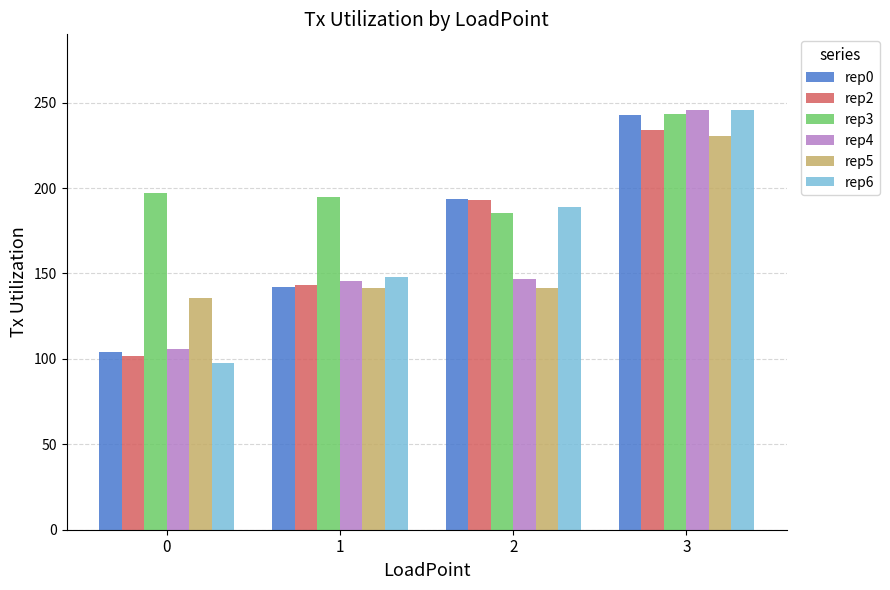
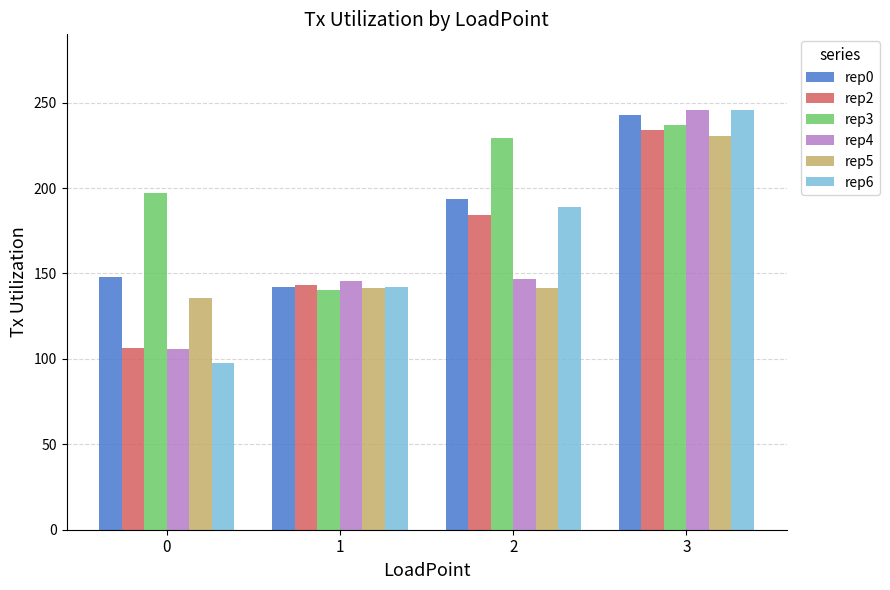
rep0, 0: 104 -> 148
rep2, 0: 102 -> 107
rep3, 1: 195 -> 140
rep6, 1: 148 -> 142
rep2, 2: 193 -> 184
rep3, 2: 185 -> 229
rep3, 3: 243 -> 237
